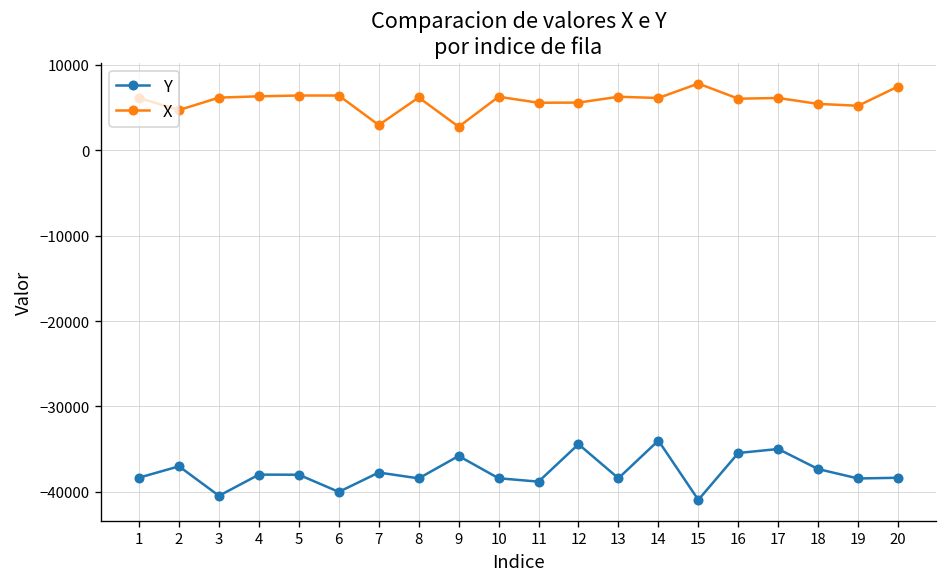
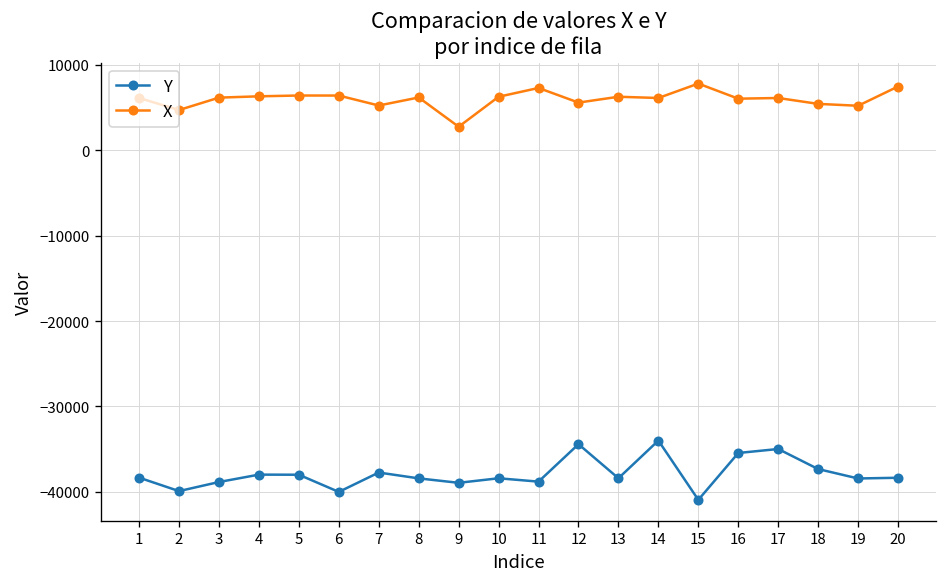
Y, 2: -37000 -> -40000
Y, 3: -40000 -> -39000
X, 7: 3000 -> 5000
Y, 9: -36000 -> -39000
X, 11: 6000 -> 7000
